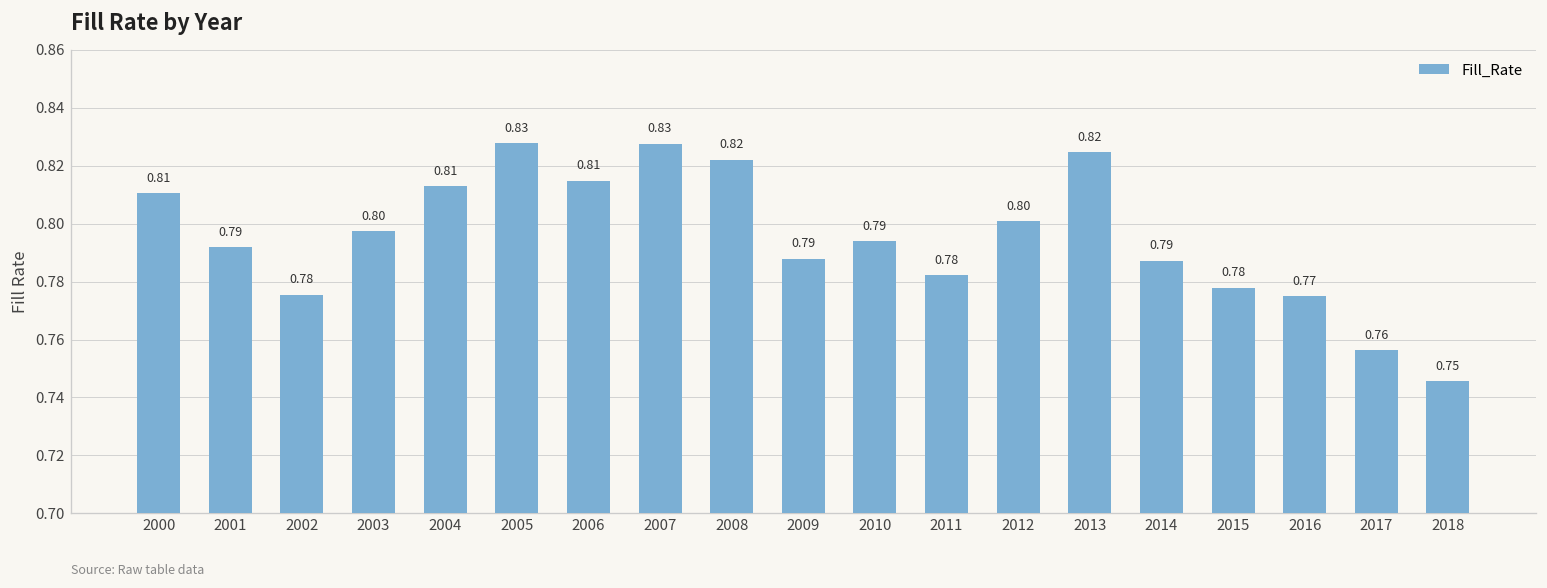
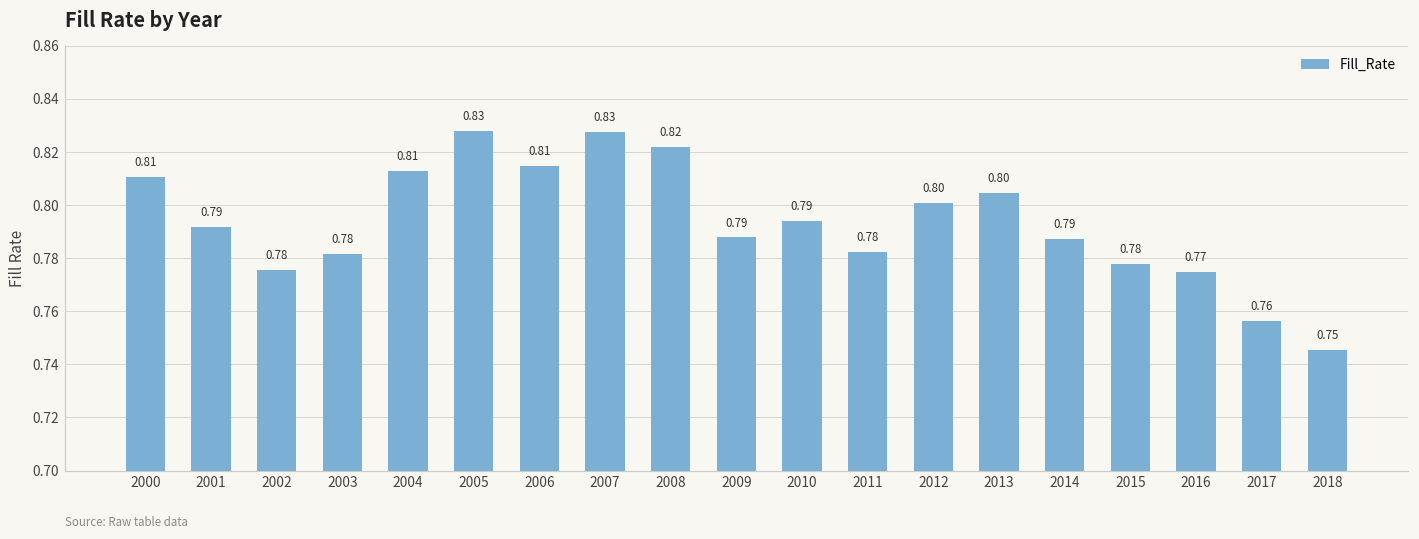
2003: 0.80 -> 0.78
2013: 0.82 -> 0.80
